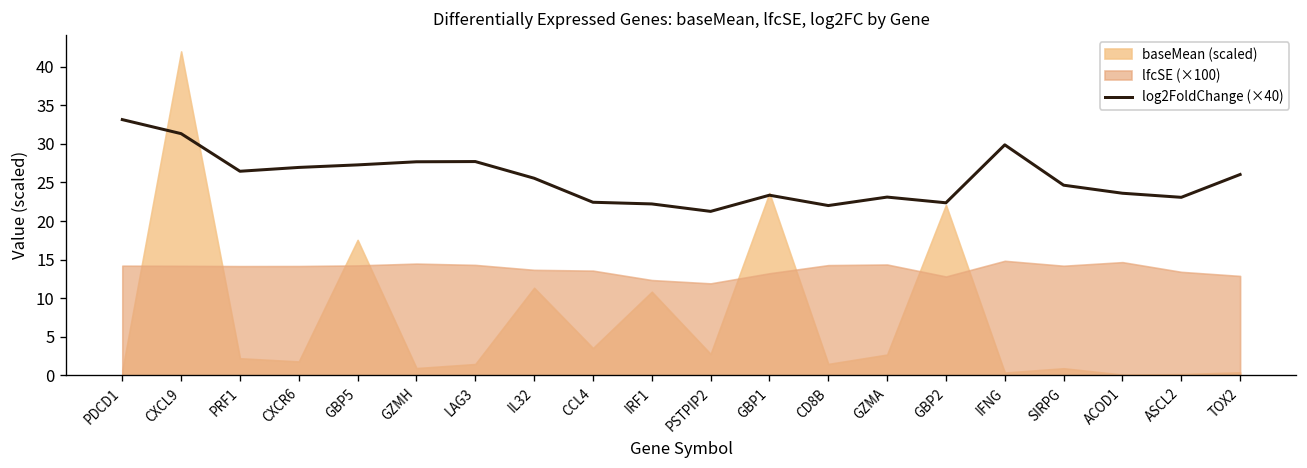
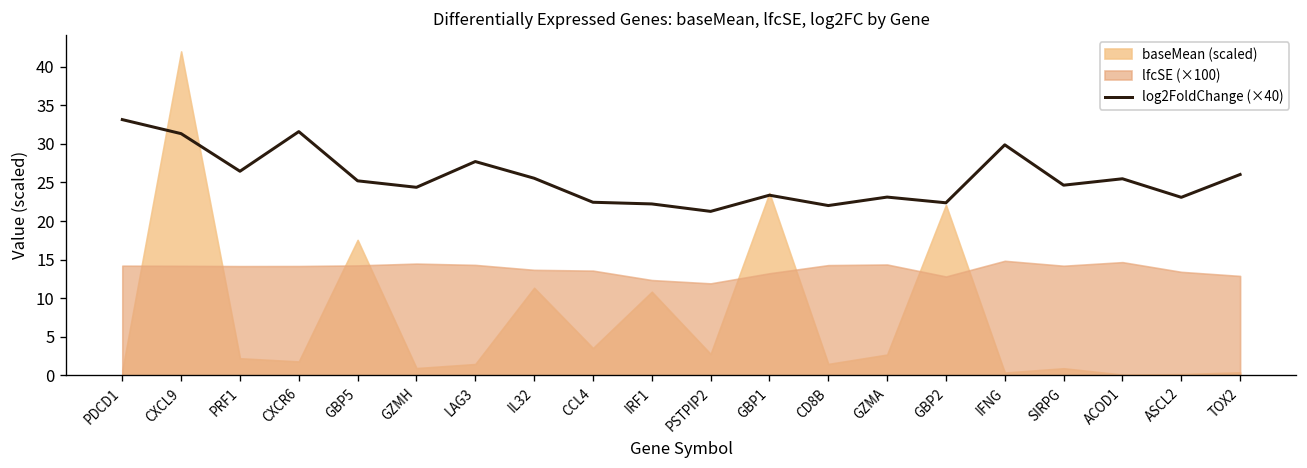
log2FoldChange (×40), CXCR6: 27 -> 32
log2FoldChange (×40), GBP5: 27 -> 25
log2FoldChange (×40), GZMH: 28 -> 24
log2FoldChange (×40), ACOD1: 24 -> 25
